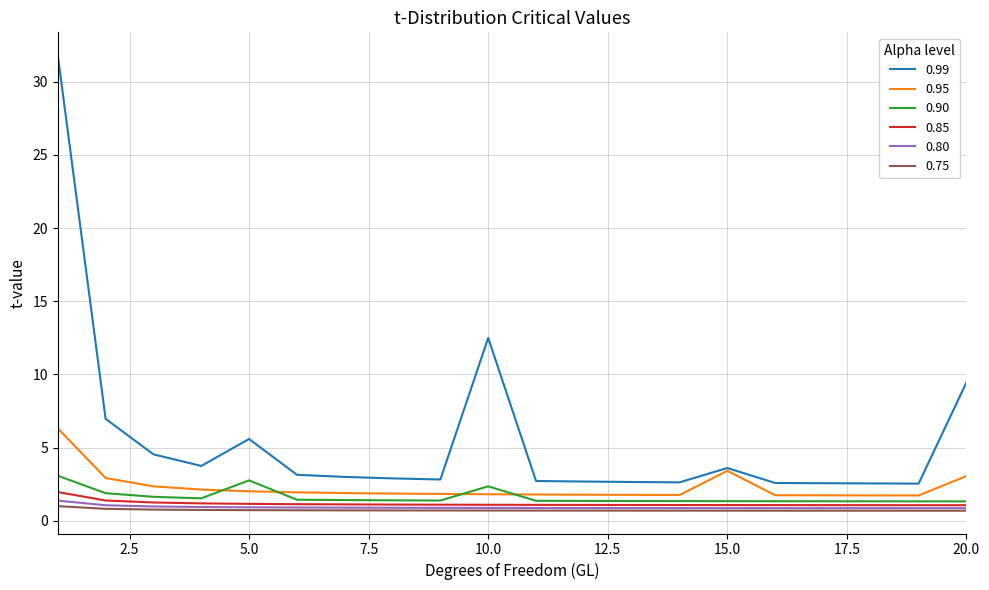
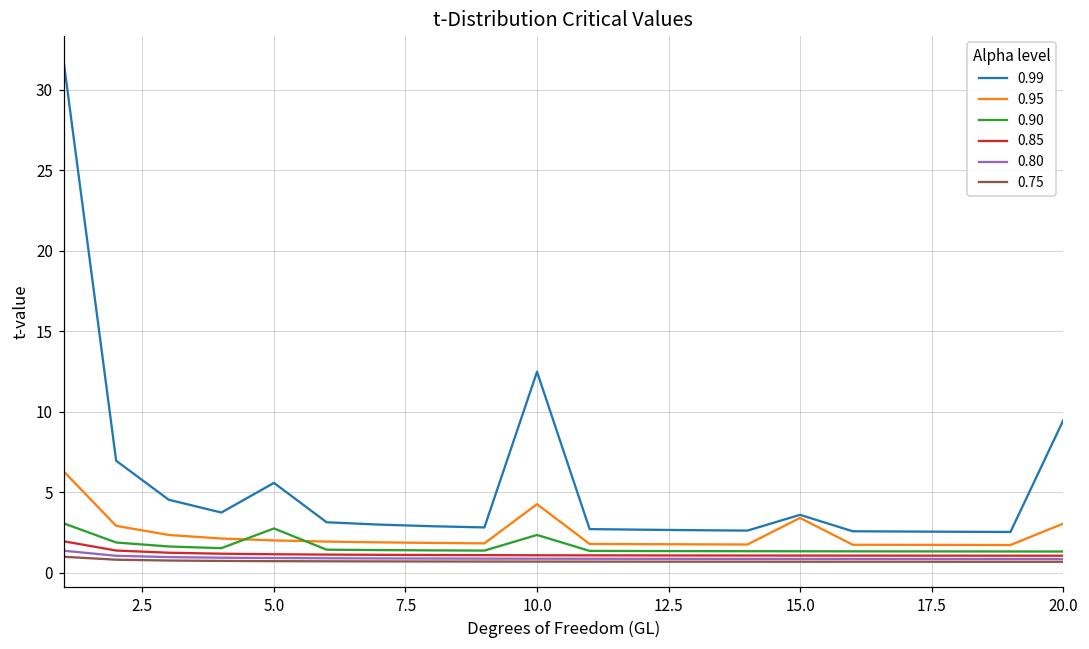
0.95, 10.0: 1.8 -> 4.3
